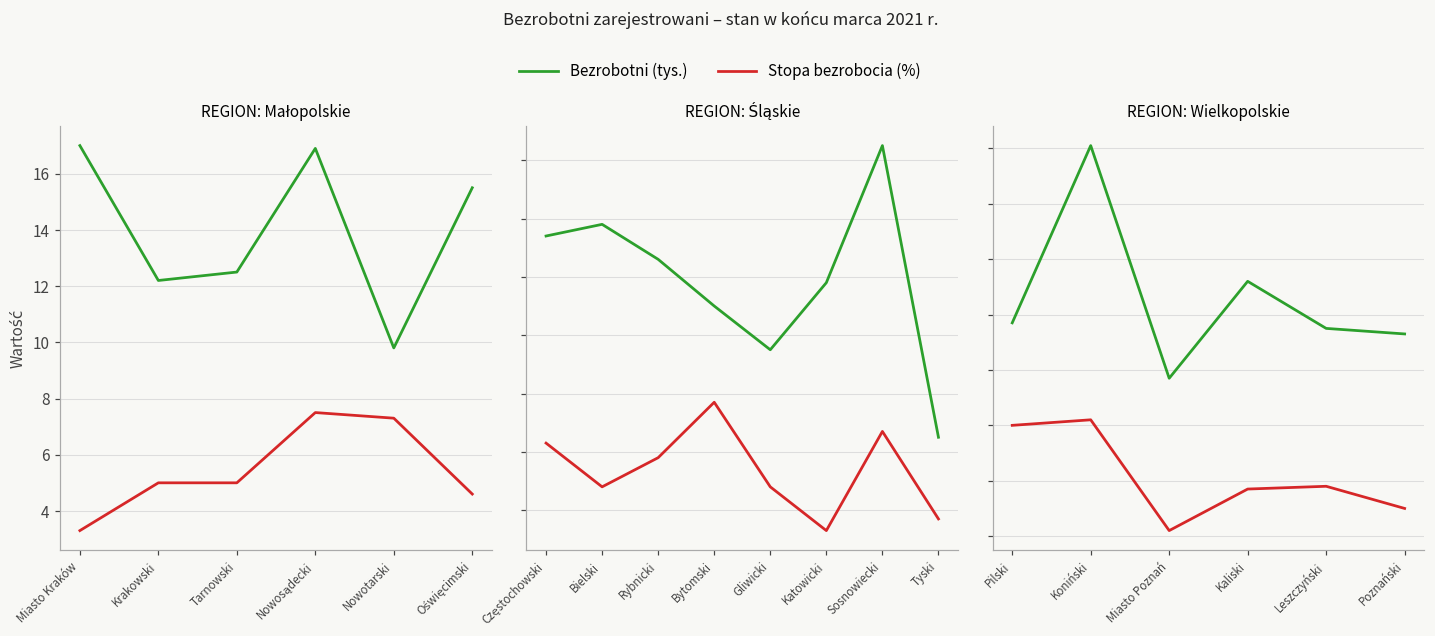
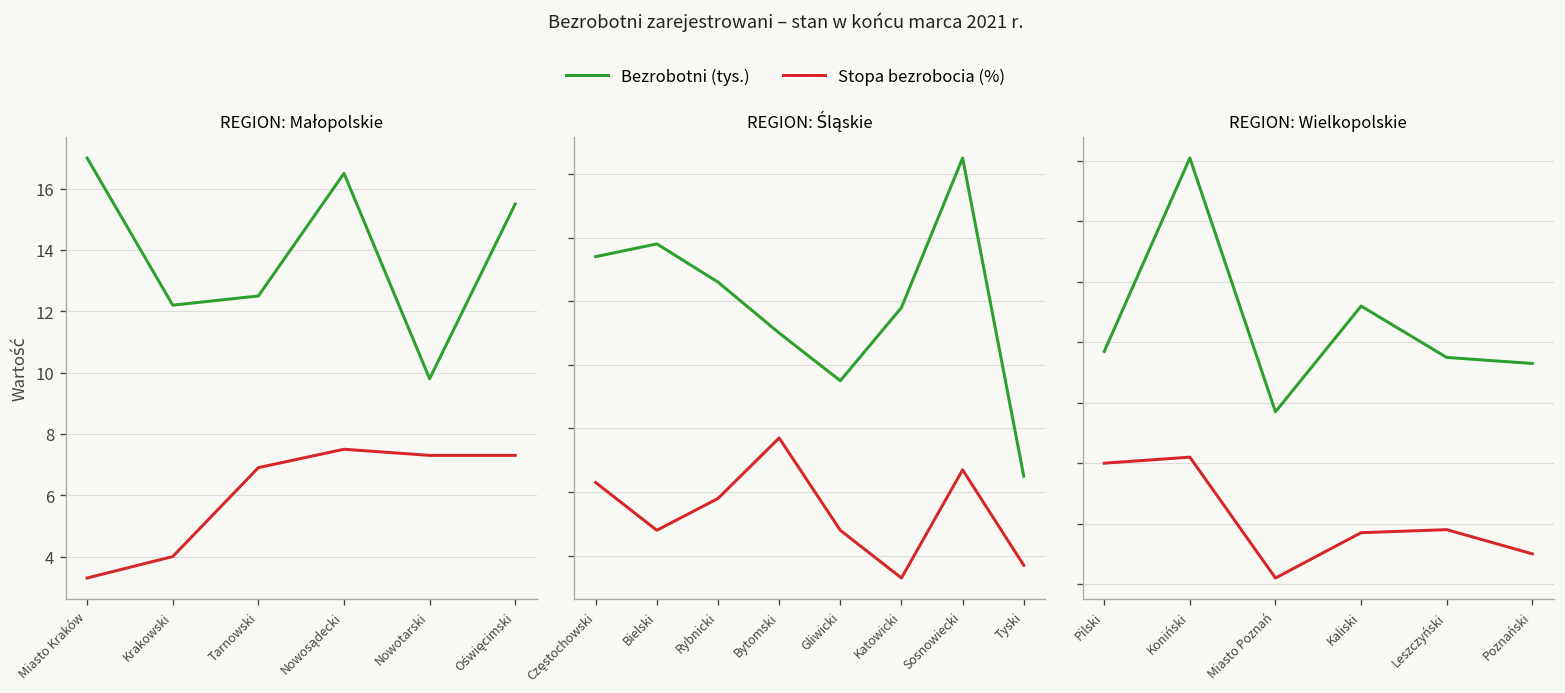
REGION: Małopolskie, Stopa bezrobocia (%), Krakowski: 5 -> 4
REGION: Małopolskie, Stopa bezrobocia (%), Tarnowski: 5.0 -> 6.9
REGION: Małopolskie, Bezrobotni (tys.), Nowosądecki: 16.9 -> 16.5
REGION: Małopolskie, Stopa bezrobocia (%), Oświęcimski: 4.6 -> 7.3
